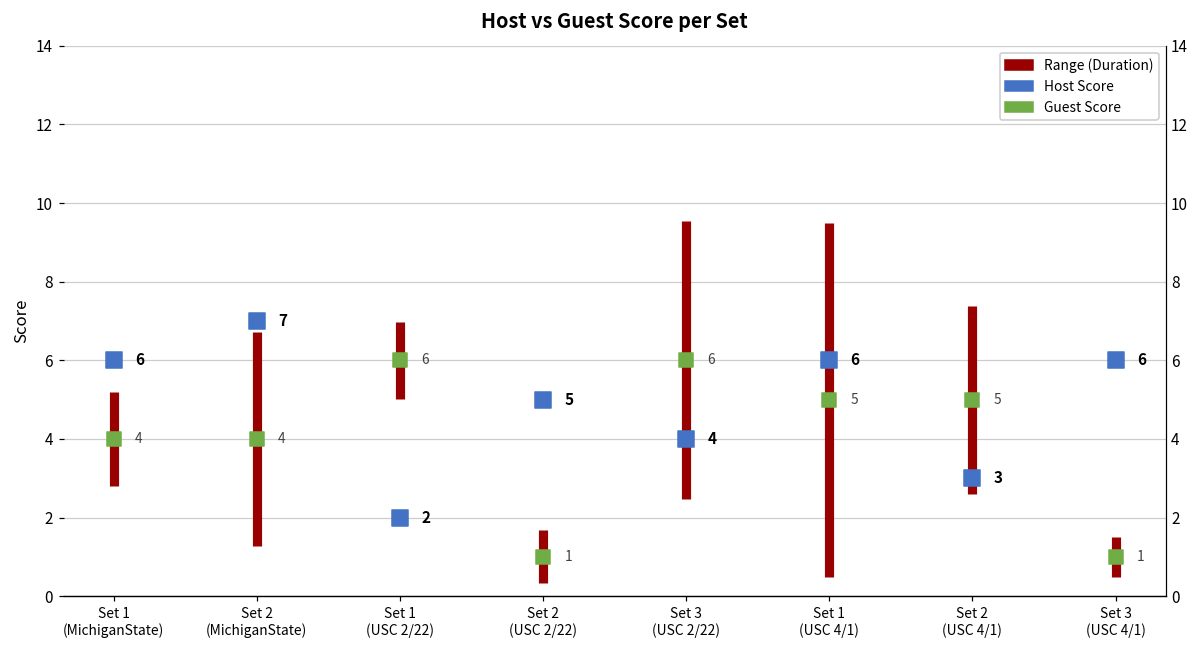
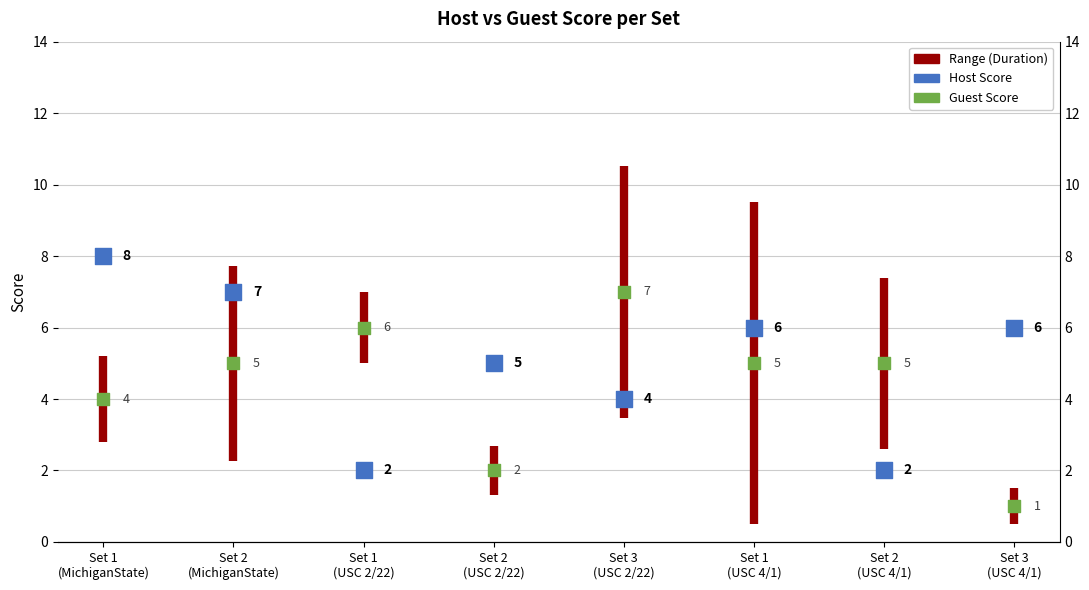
Host Score, Set 1 (MichiganState): 6 -> 8
Guest Score, Set 2 (MichiganState): 4 -> 5
Guest Score, Set 2 (USC 2/22): 1 -> 2
Guest Score, Set 3 (USC 2/22): 6 -> 7
Host Score, Set 2 (USC 4/1): 3 -> 2
